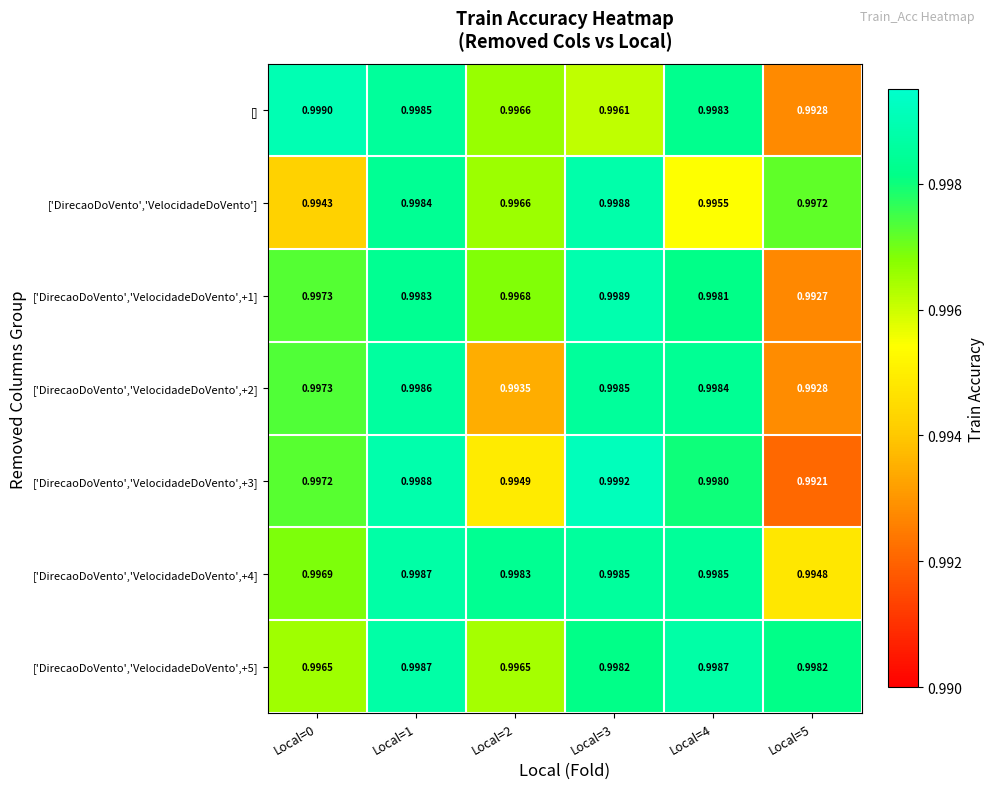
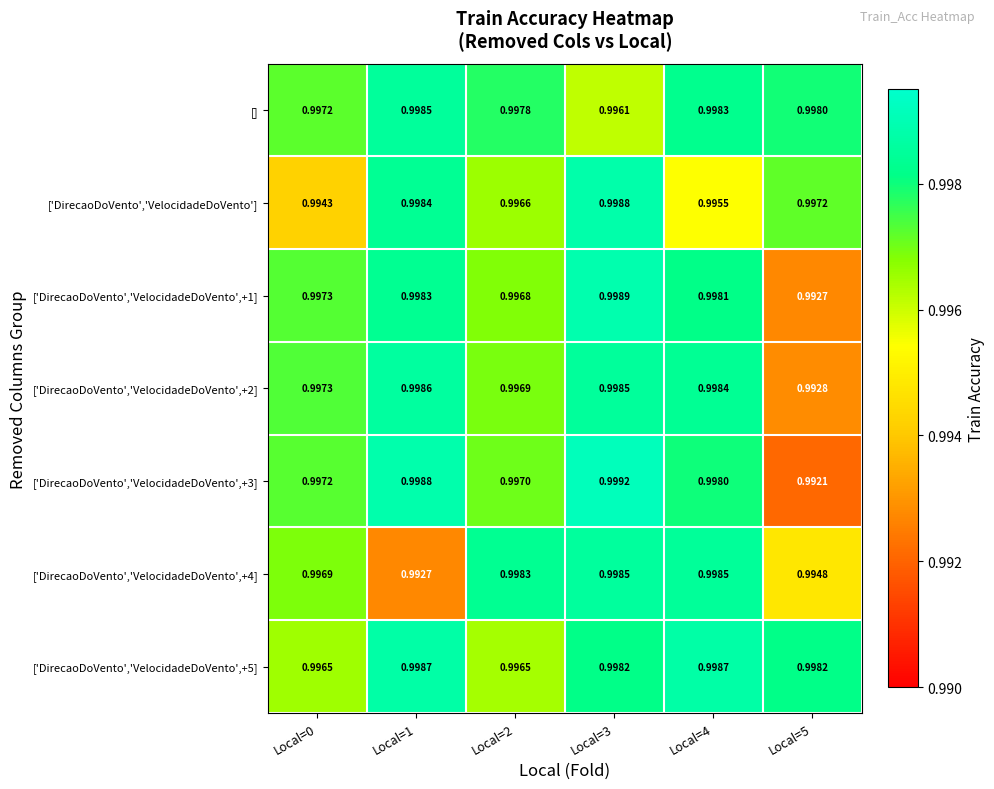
[], Local=0: 0.9990 -> 0.9972
[], Local=2: 0.9966 -> 0.9978
[], Local=5: 0.9928 -> 0.9980
['DirecaoDoVento','VelocidadeDoVento',+2], Local=2: 0.9935 -> 0.9969
['DirecaoDoVento','VelocidadeDoVento',+3], Local=2: 0.9949 -> 0.9970
['DirecaoDoVento','VelocidadeDoVento',+4], Local=1: 0.9987 -> 0.9927
